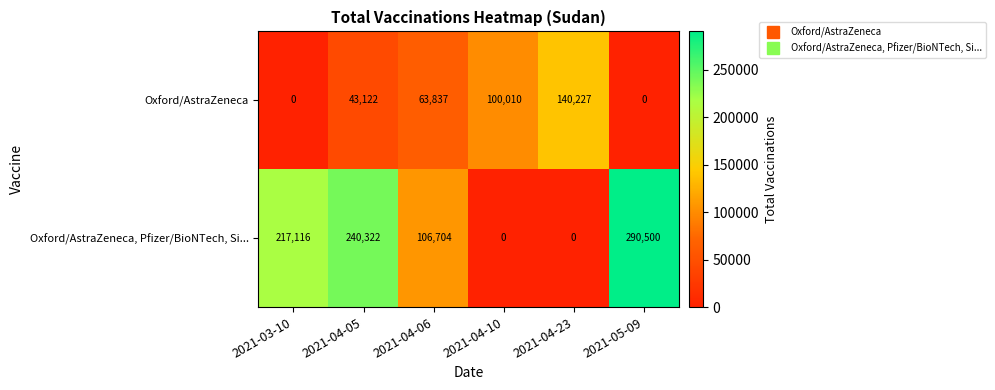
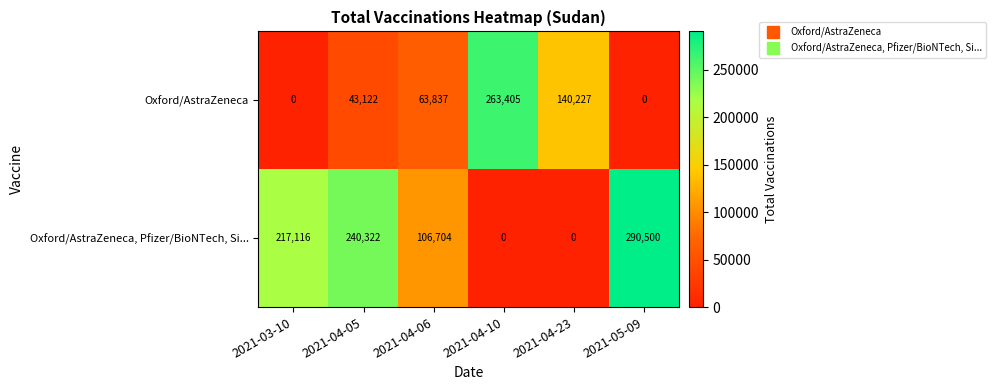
Oxford/AstraZeneca, 2021-04-10: 100,010 -> 263,405
